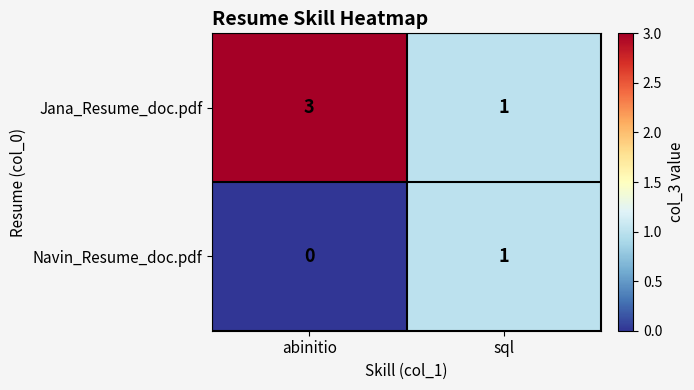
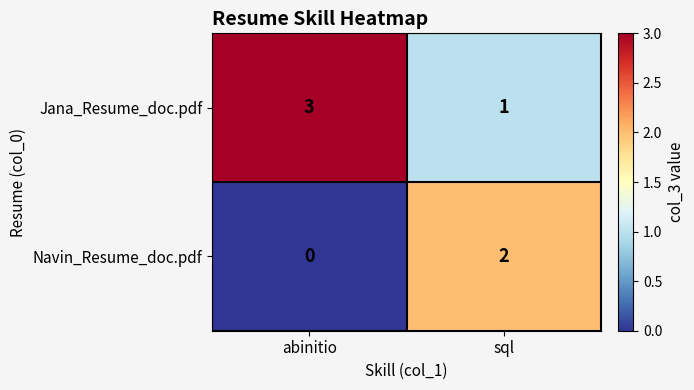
Navin_Resume_doc.pdf, sql: 1 -> 2
